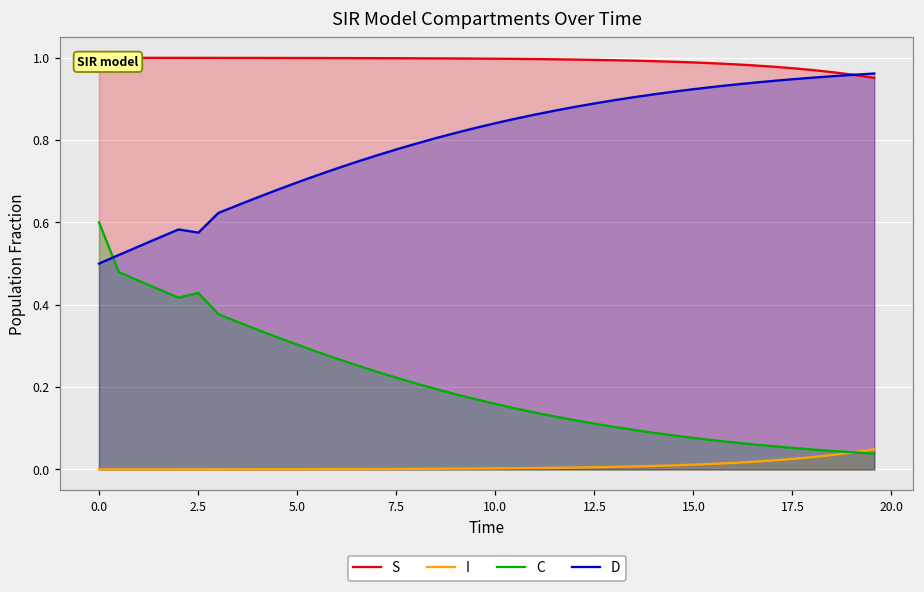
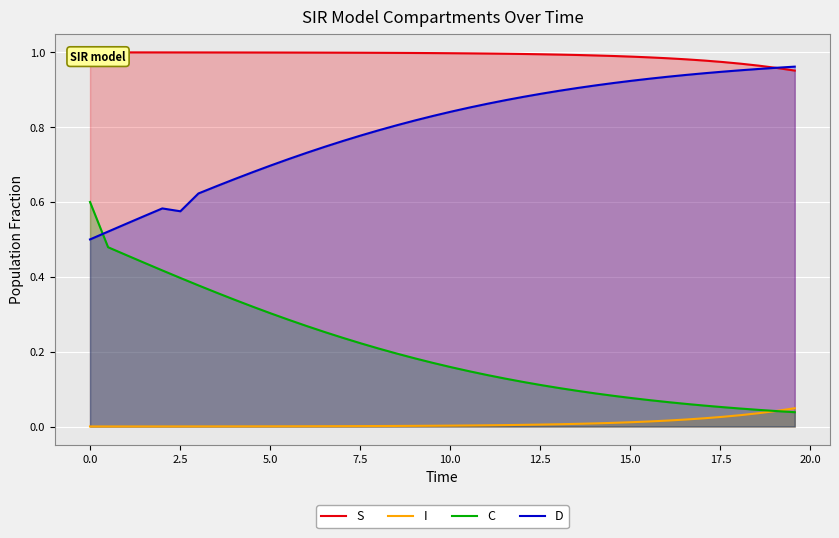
C, 2.5: 0.43 -> 0.40
